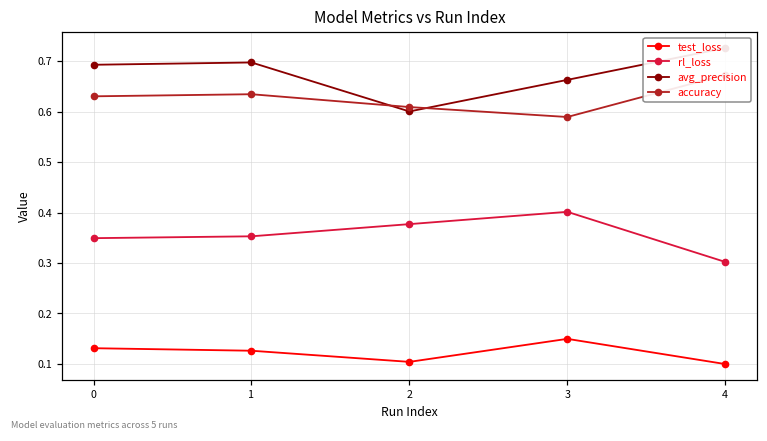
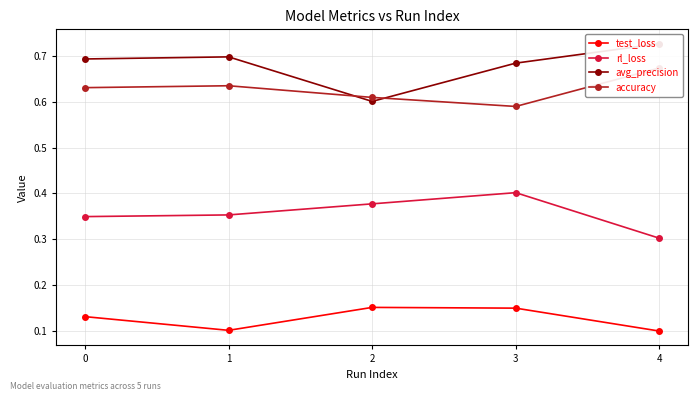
test_loss, 1: 0.13 -> 0.10
test_loss, 2: 0.10 -> 0.15
avg_precision, 3: 0.66 -> 0.68
